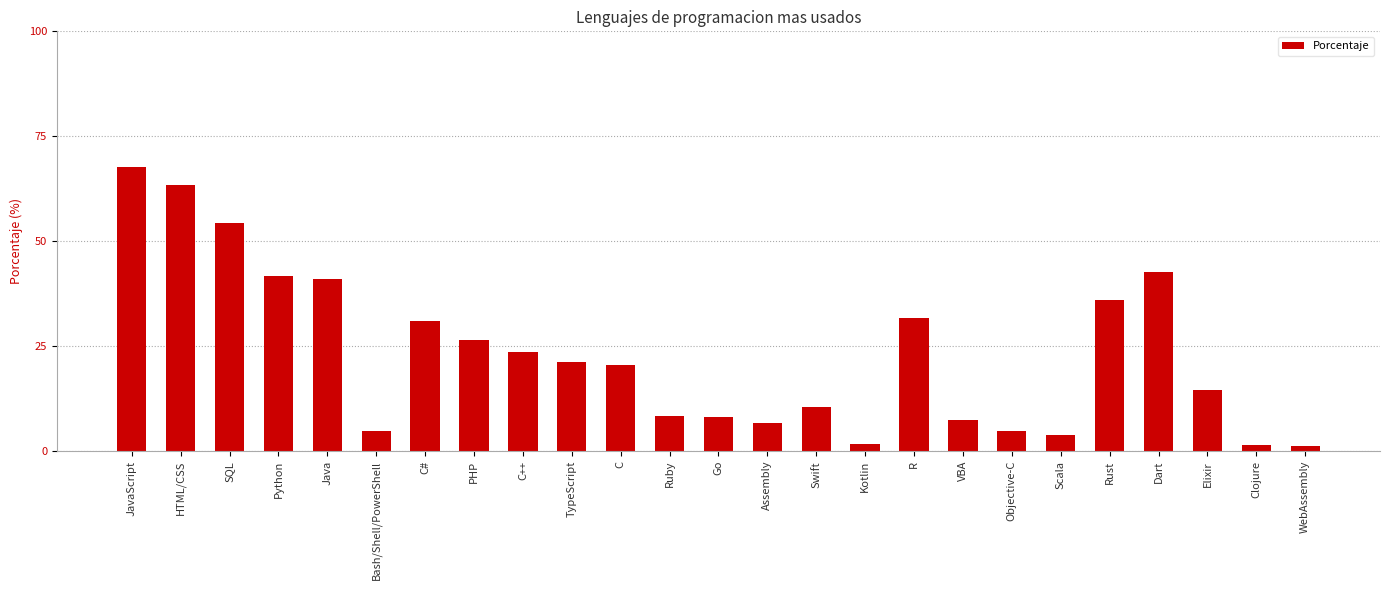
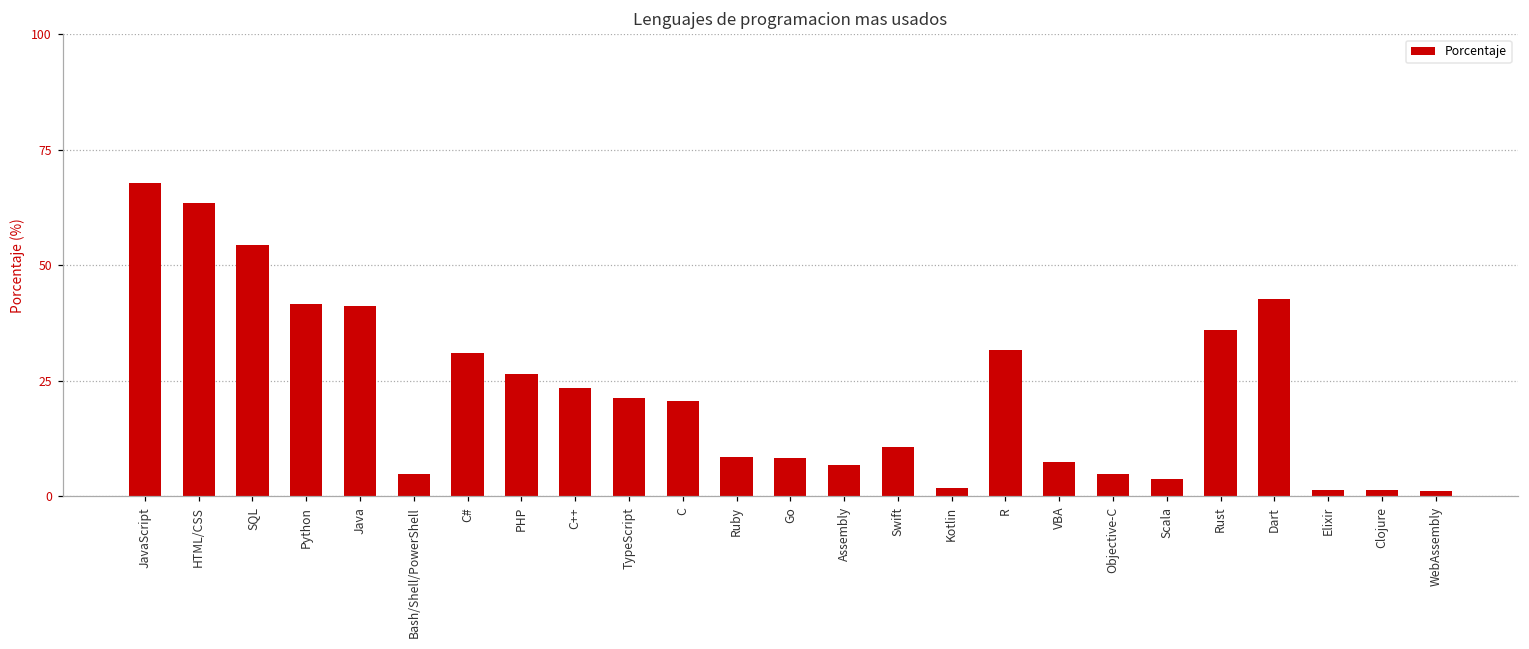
Elixir: 15 -> 1
